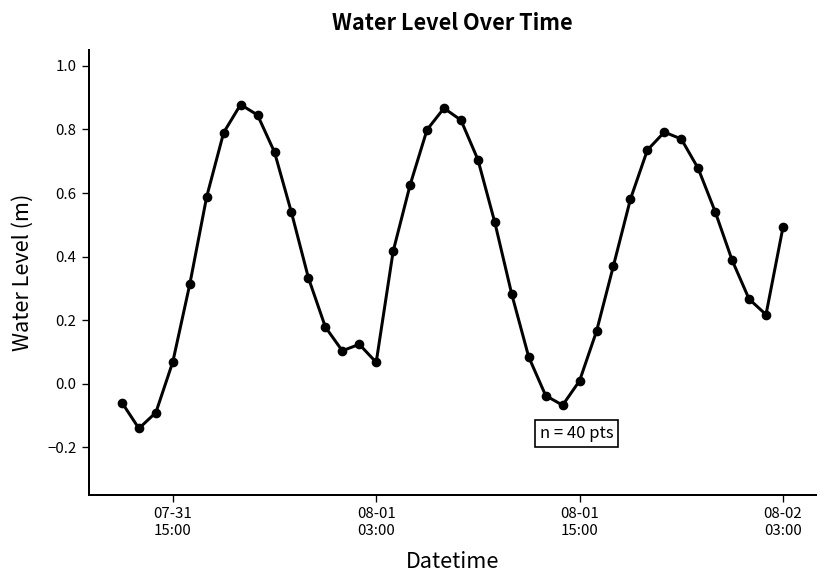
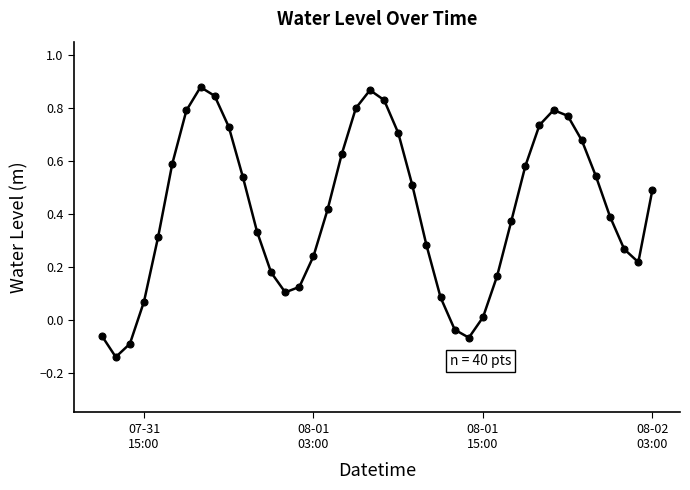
08-01 03:00: 0.07 -> 0.24
